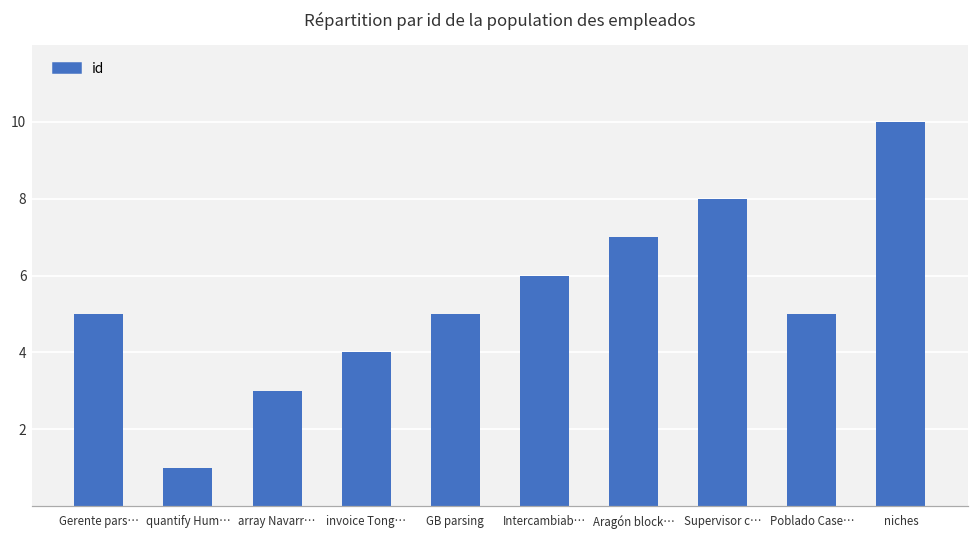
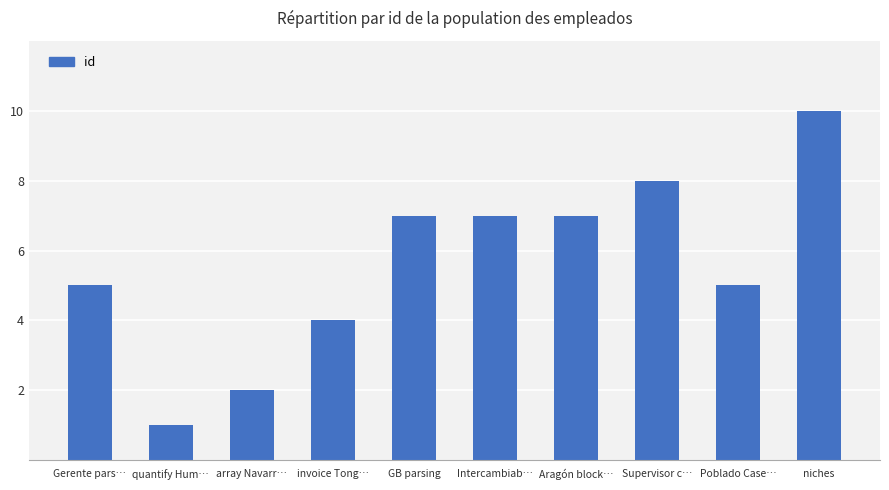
array Navarr…: 3 -> 2
GB parsing: 5 -> 7
Intercambiab…: 6 -> 7
